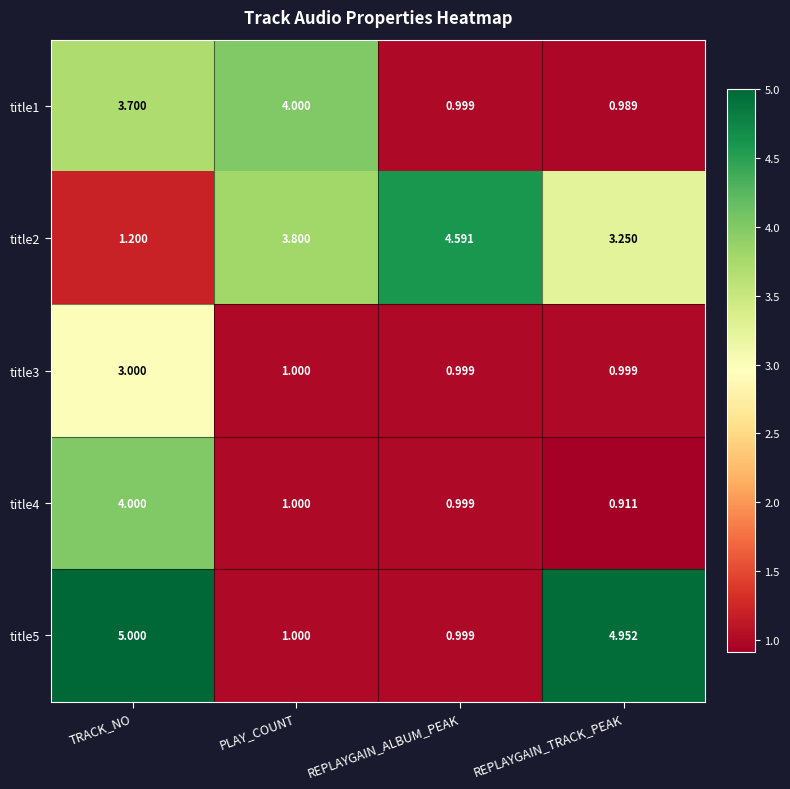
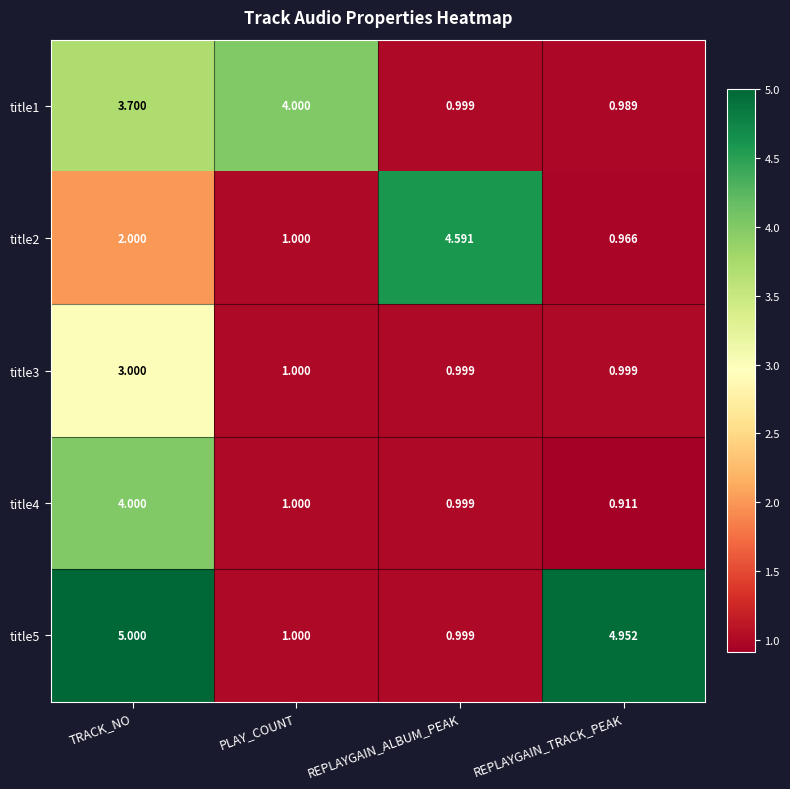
title2, TRACK_NO: 1.200 -> 2.000
title2, PLAY_COUNT: 3.800 -> 1.000
title2, REPLAYGAIN_TRACK_PEAK: 3.250 -> 0.966
